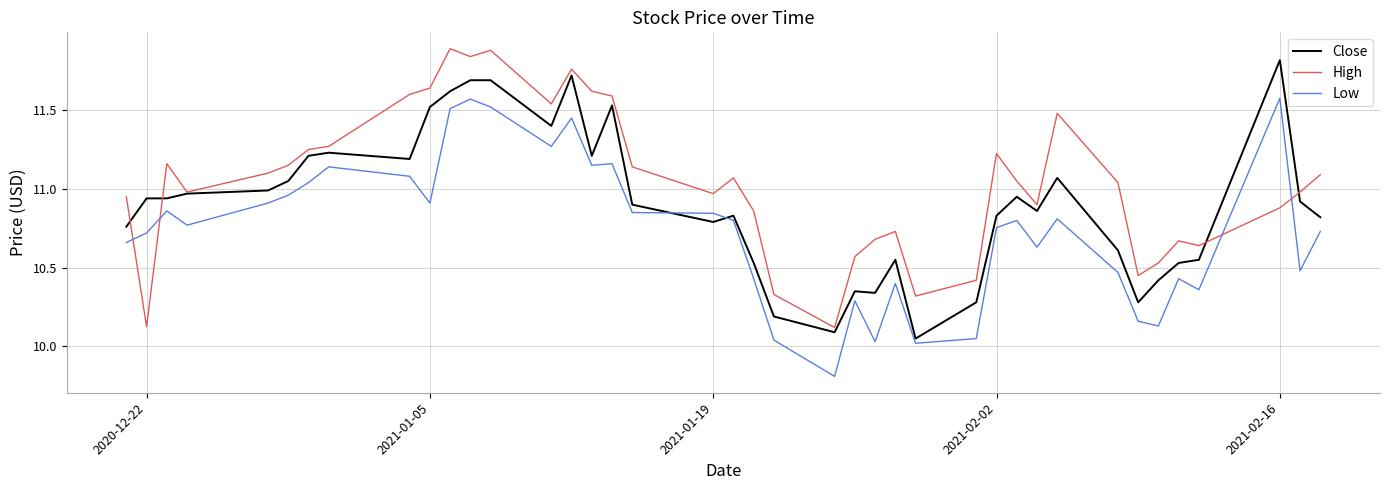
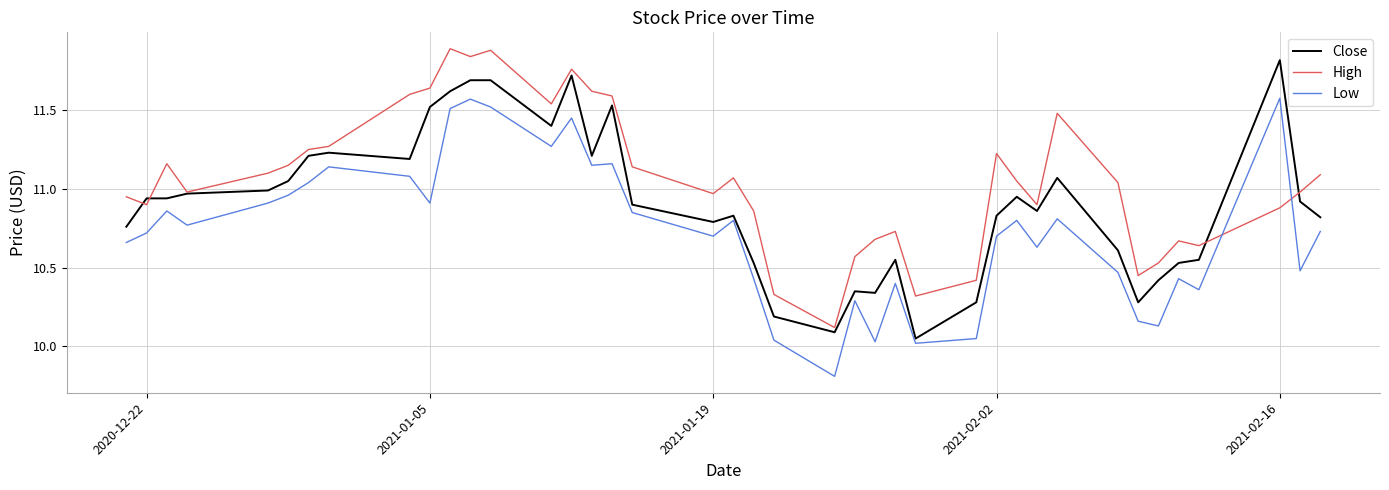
High, 2020-12-22: 10.12 -> 10.90
Low, 2021-01-19: 10.85 -> 10.70
Low, 2021-02-02: 10.75 -> 10.70
